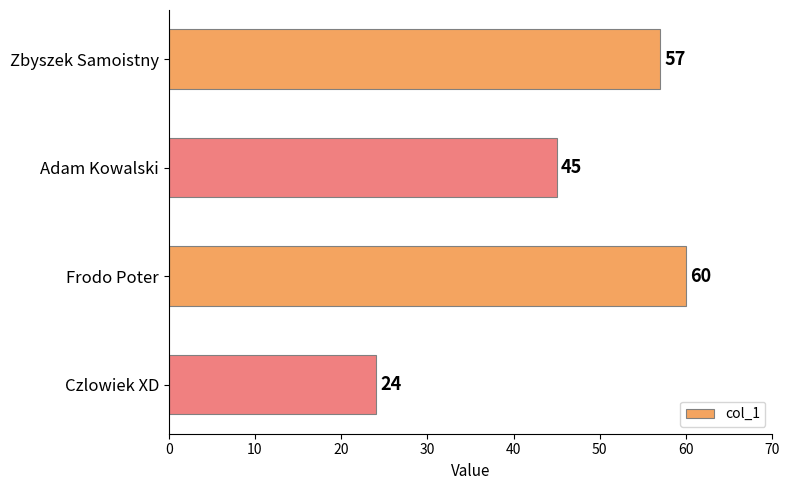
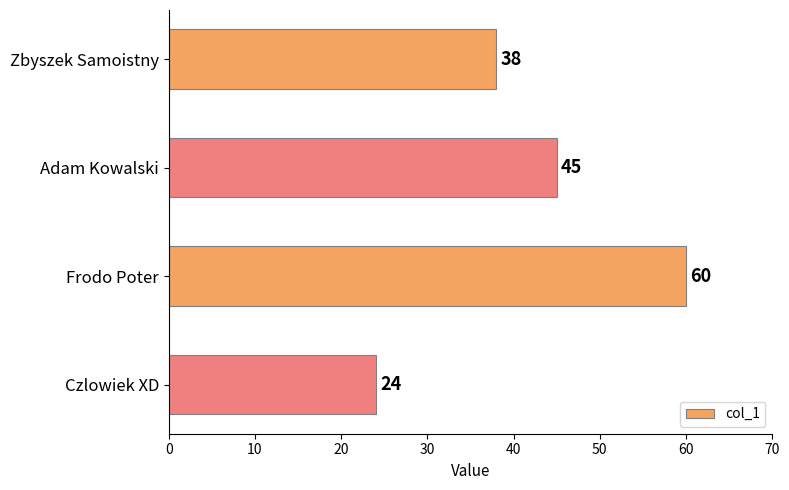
Zbyszek Samoistny: 57 -> 38
